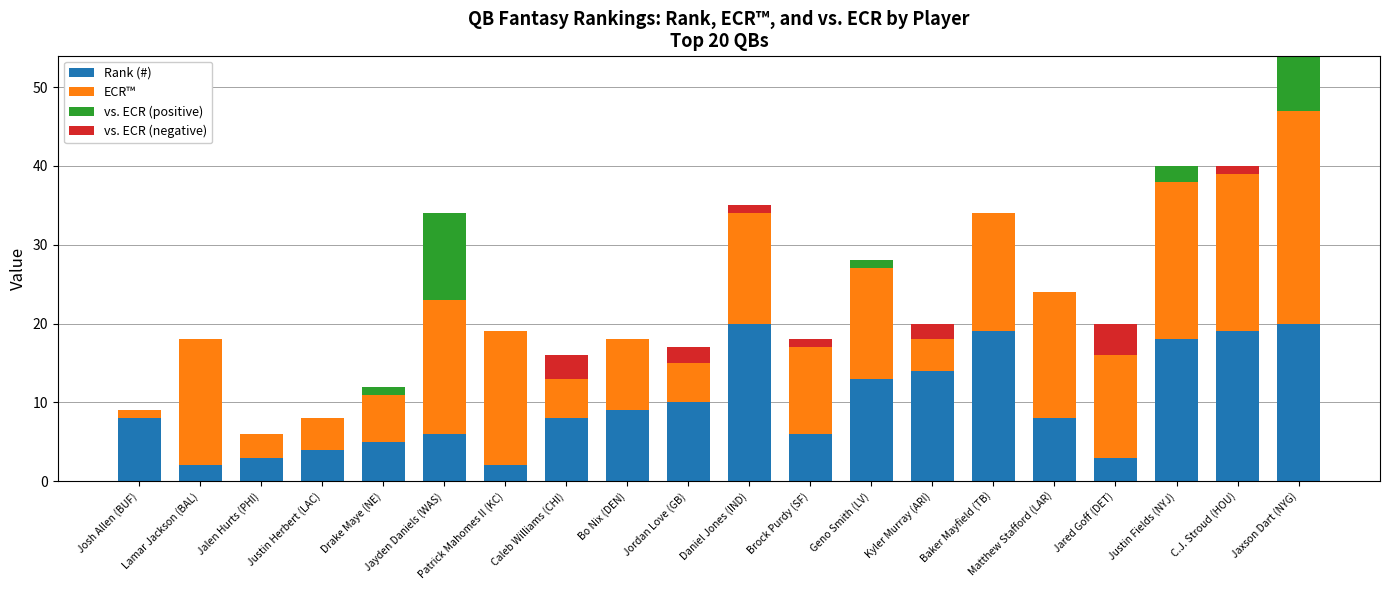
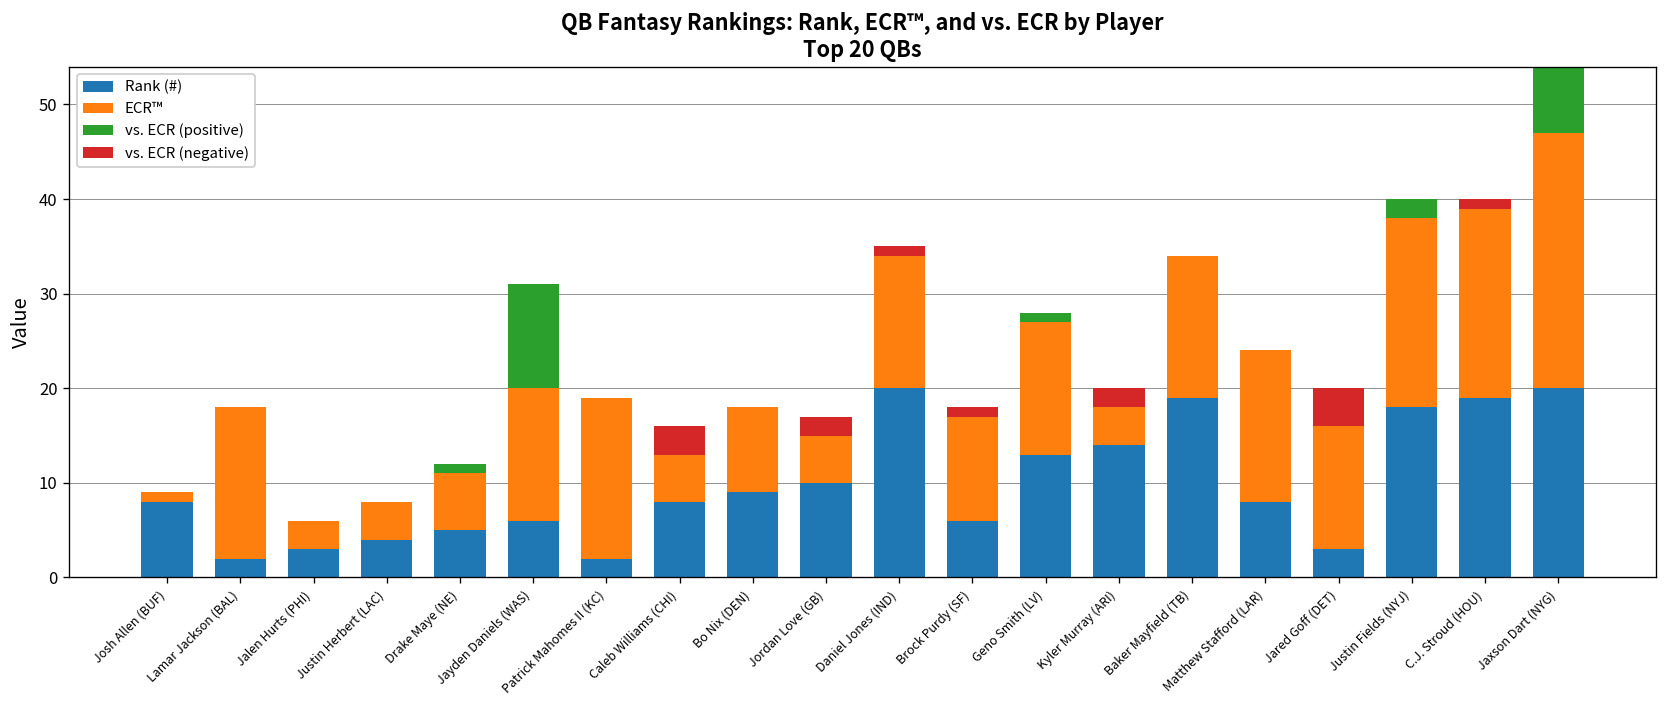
ECR™, Jayden Daniels (WAS): 17 -> 14
